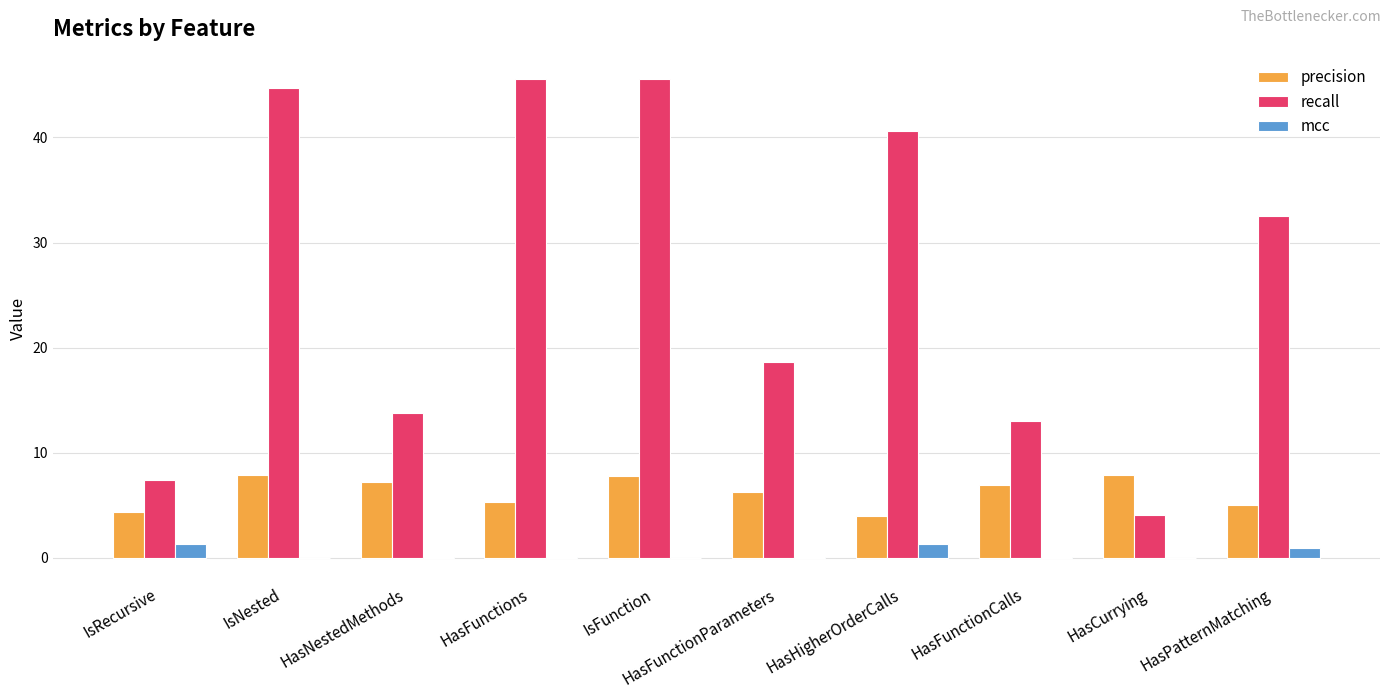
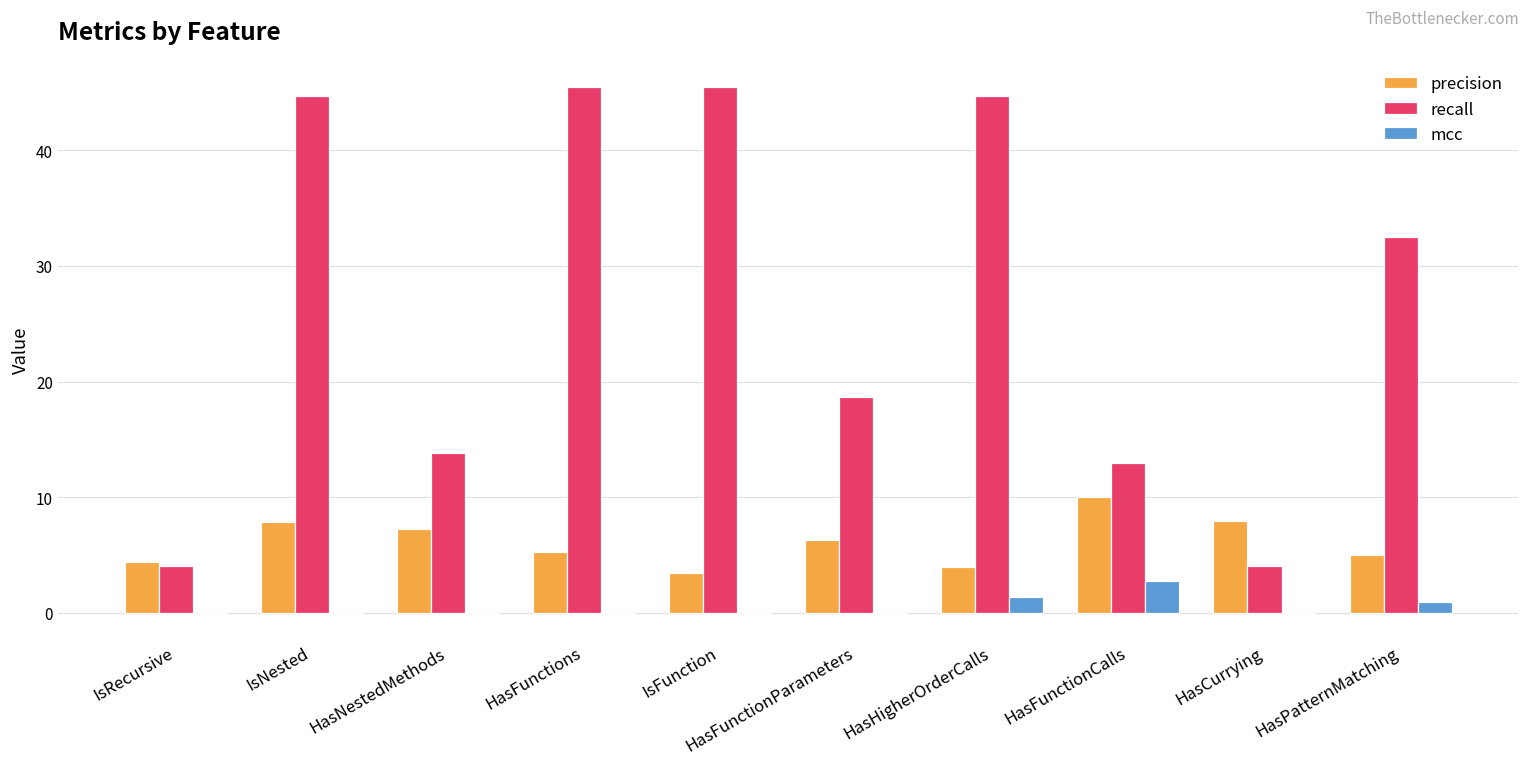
recall, IsRecursive: 7.4 -> 4.1
mcc, IsRecursive: 1.3 -> 0.0
precision, IsFunction: 7.8 -> 3.4
recall, HasHigherOrderCalls: 40.7 -> 44.7
precision, HasFunctionCalls: 6.9 -> 10.0
mcc, HasFunctionCalls: 0.0 -> 2.8
